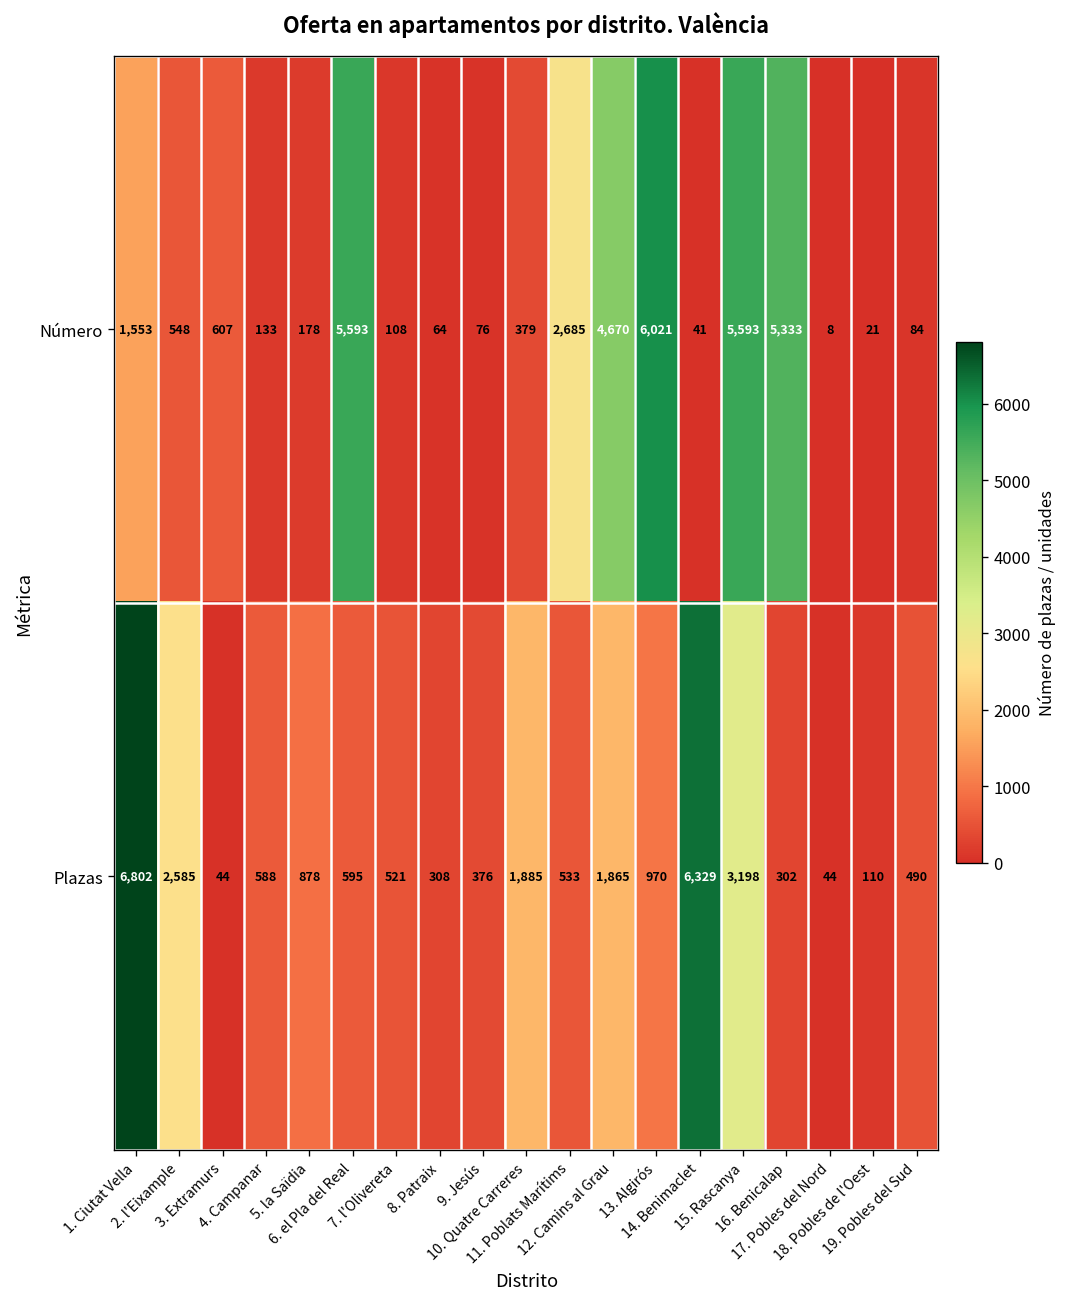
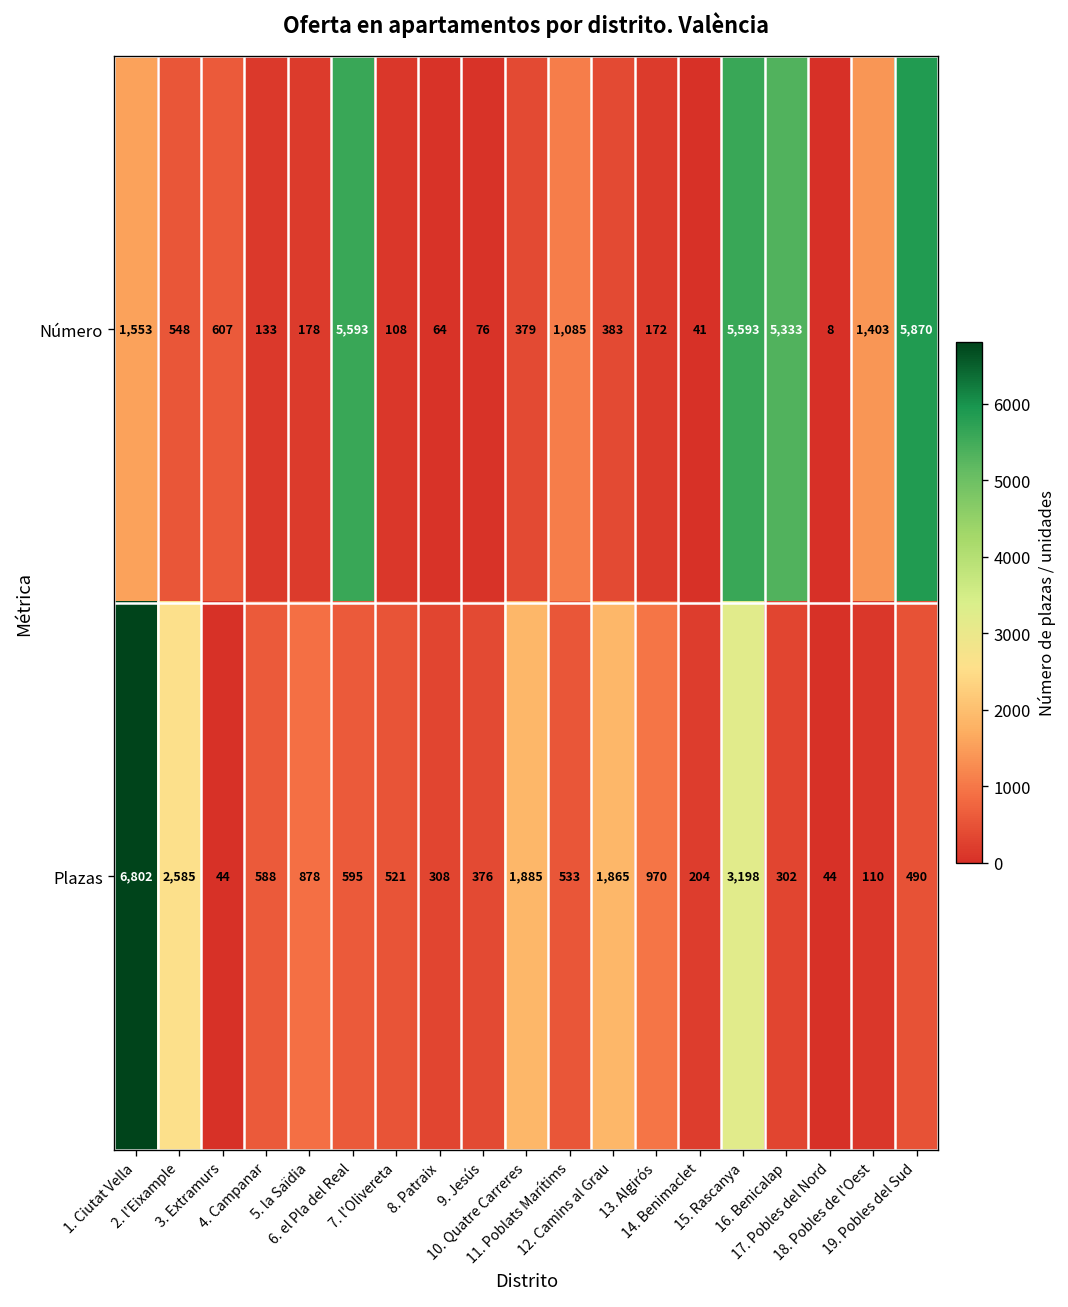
Número, 11. Poblats Marítims: 2,685 -> 1,085
Número, 12. Camins al Grau: 4,670 -> 383
Número, 13. Algirós: 6,021 -> 172
Número, 18. Pobles de l'Oest: 21 -> 1,403
Número, 19. Pobles del Sud: 84 -> 5,870
Plazas, 14. Benimaclet: 6,329 -> 204
